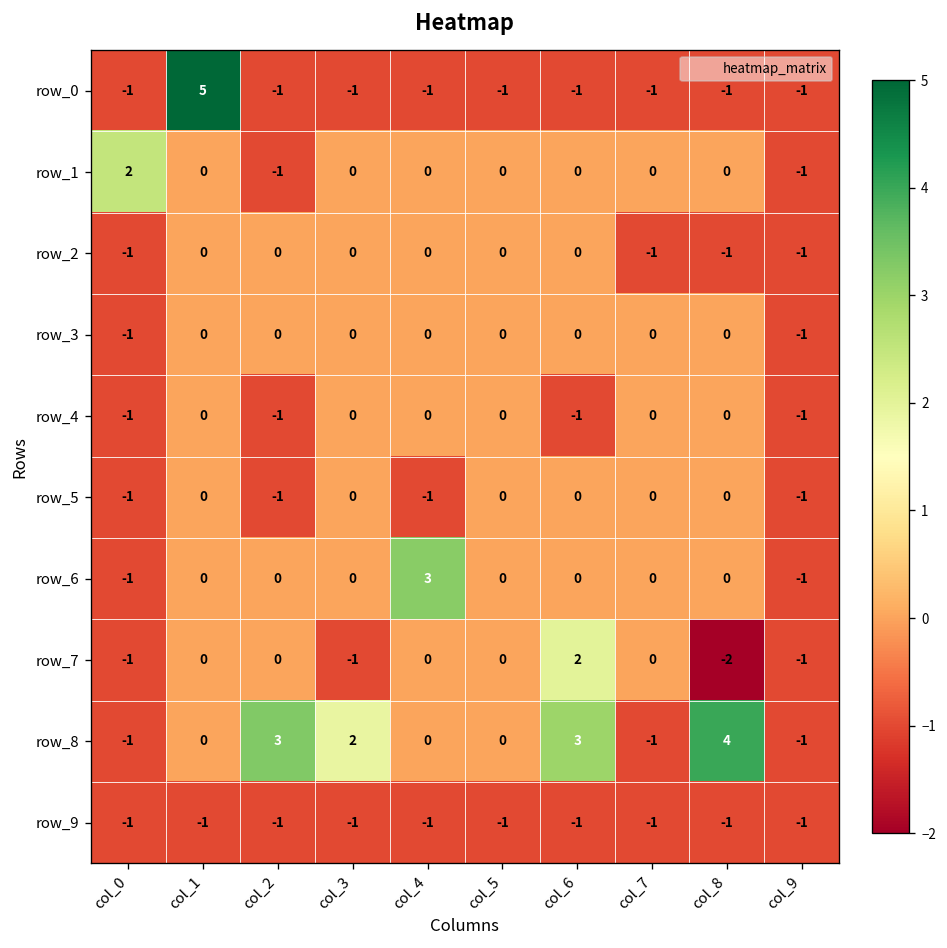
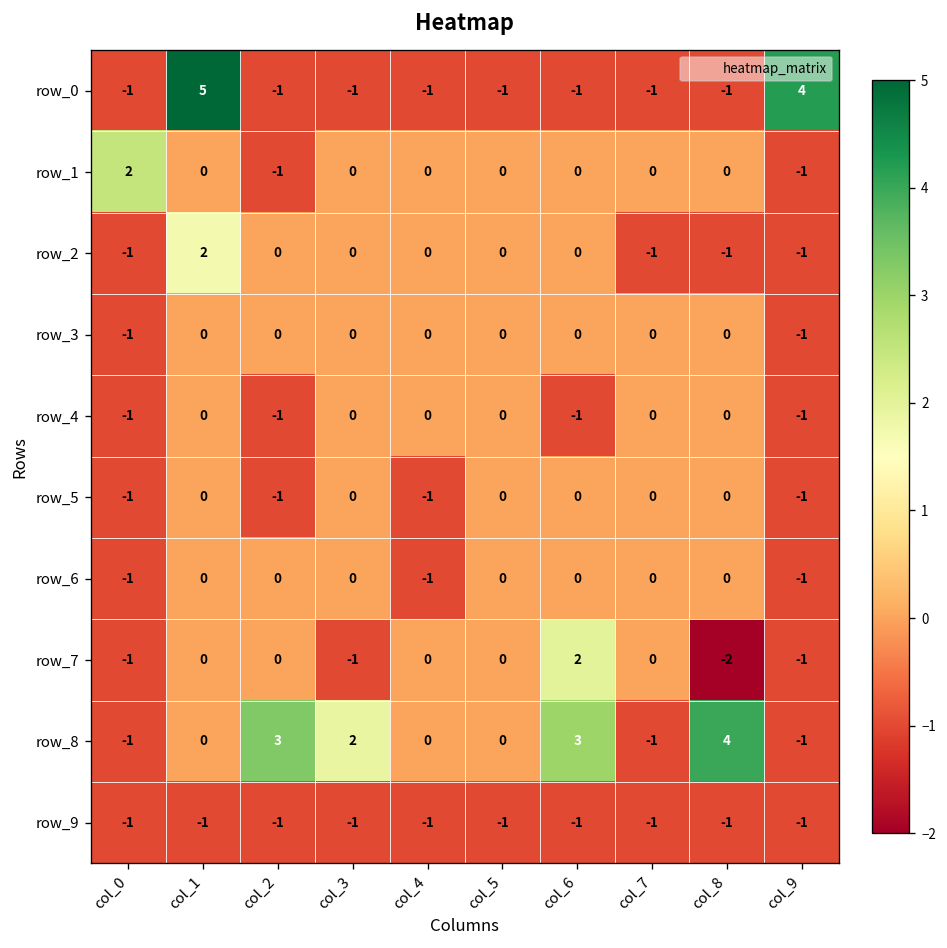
row_0, col_9: -1 -> 4
row_2, col_1: 0 -> 2
row_6, col_4: 3 -> -1
